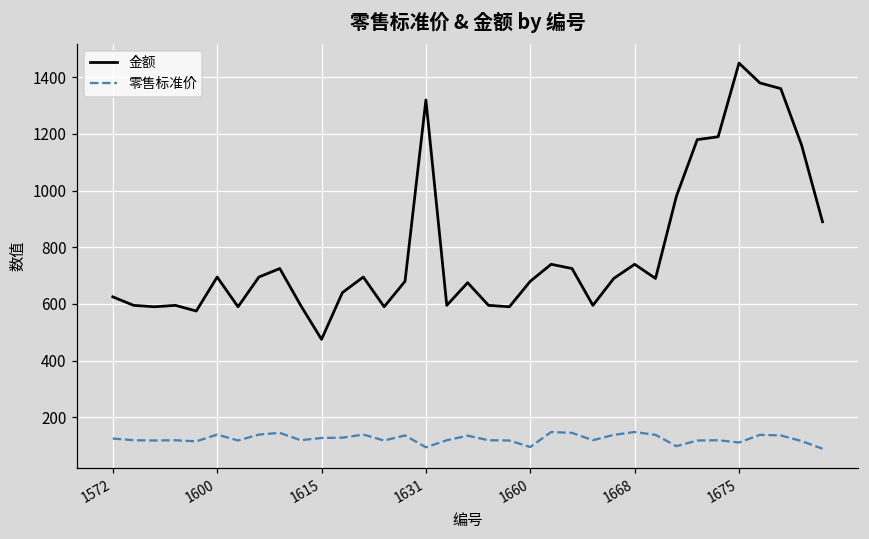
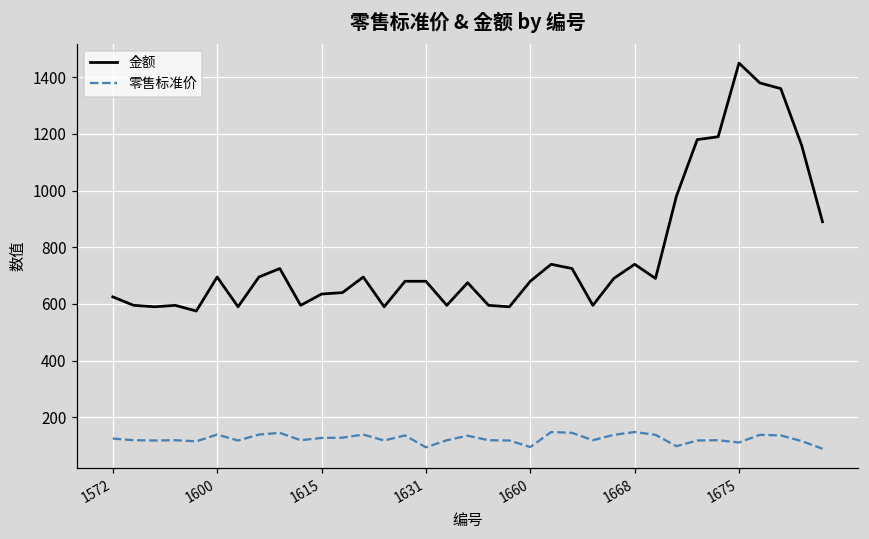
金额, 1615: 480 -> 640
金额, 1631: 1320 -> 680
